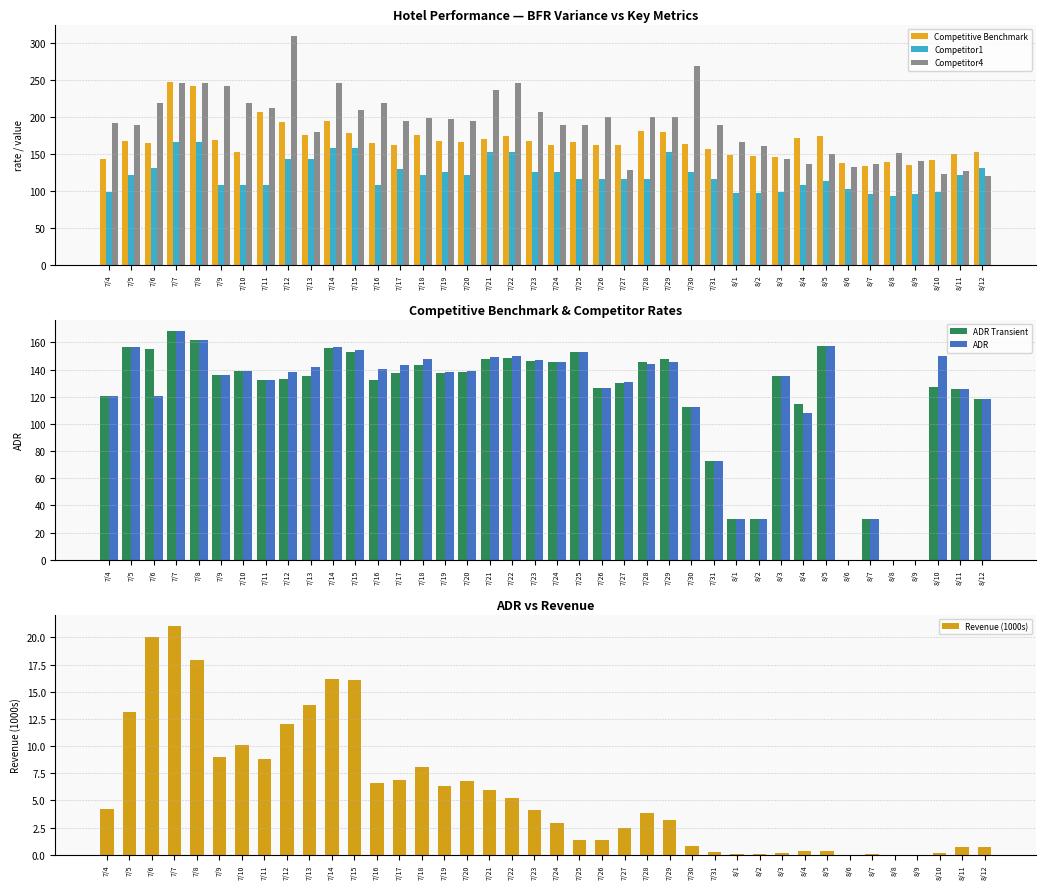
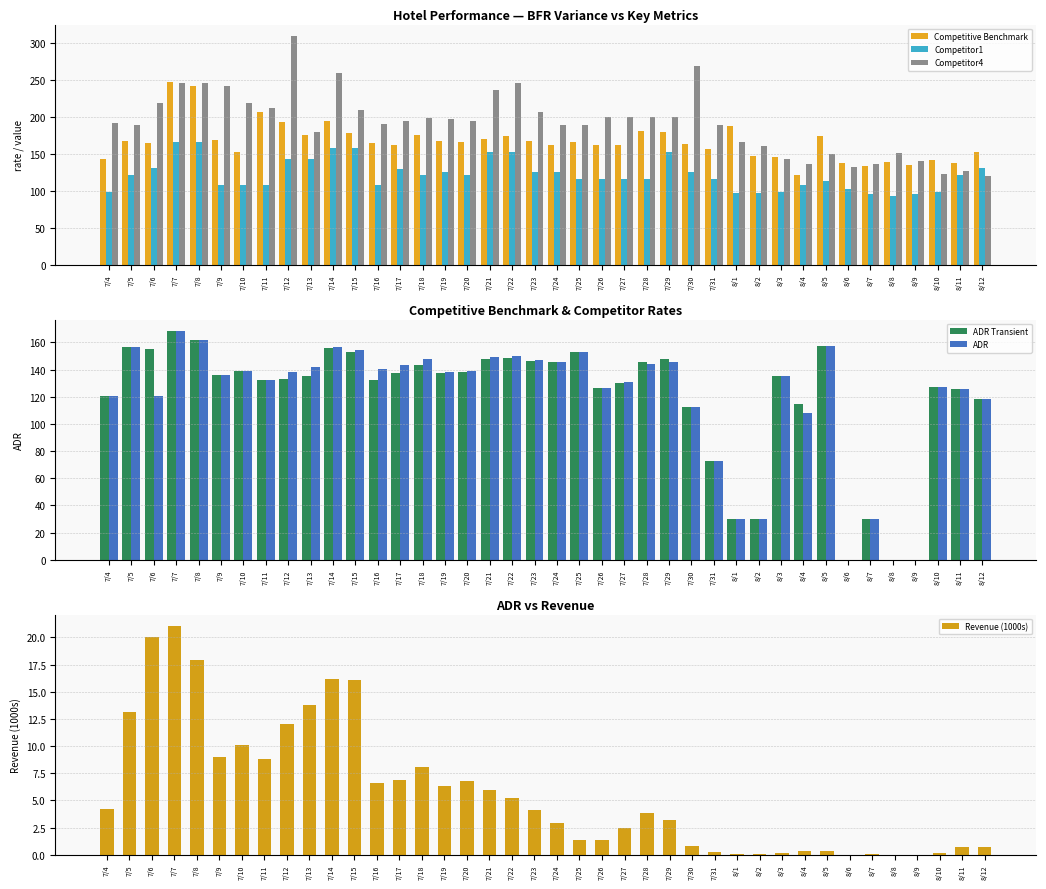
Hotel Performance — BFR Variance vs Key Metrics, Competitor4, 7/14: 250 -> 260
Hotel Performance — BFR Variance vs Key Metrics, Competitor4, 7/16: 220 -> 190
Hotel Performance — BFR Variance vs Key Metrics, Competitor4, 7/27: 130 -> 200
Hotel Performance — BFR Variance vs Key Metrics, Competitive Benchmark, 8/1: 150 -> 190
Hotel Performance — BFR Variance vs Key Metrics, Competitive Benchmark, 8/4: 170 -> 120
Hotel Performance — BFR Variance vs Key Metrics, Competitive Benchmark, 8/11: 150 -> 140
Competitive Benchmark & Competitor Rates, ADR, 8/10: 150 -> 127
